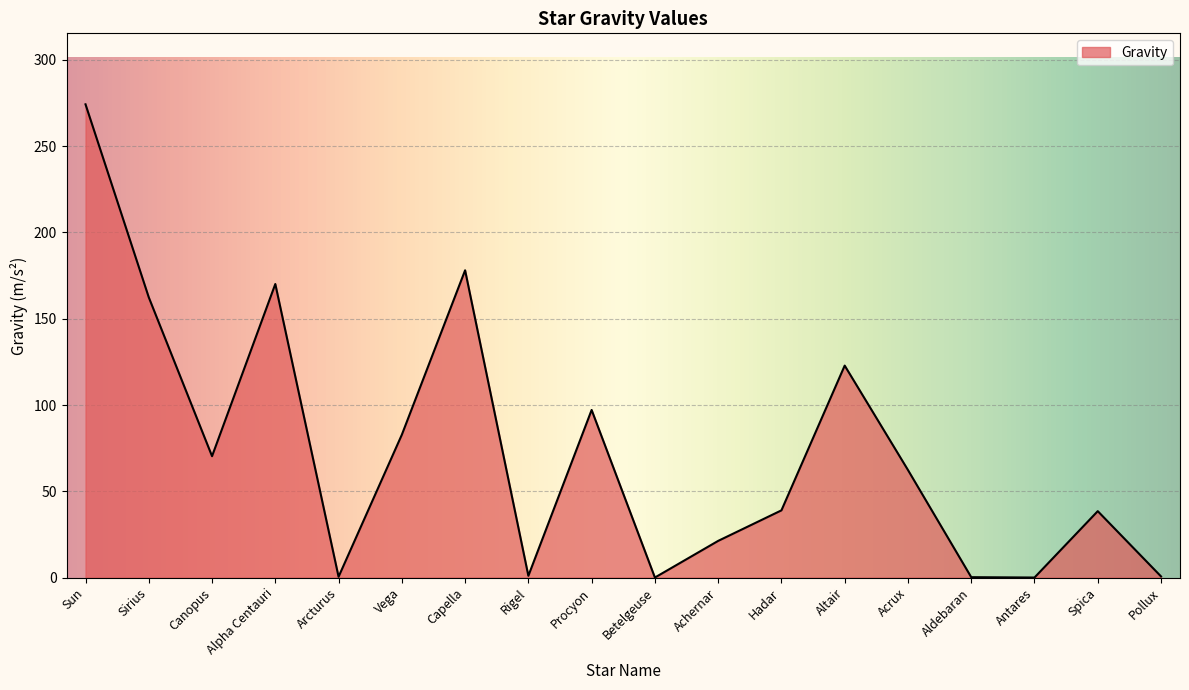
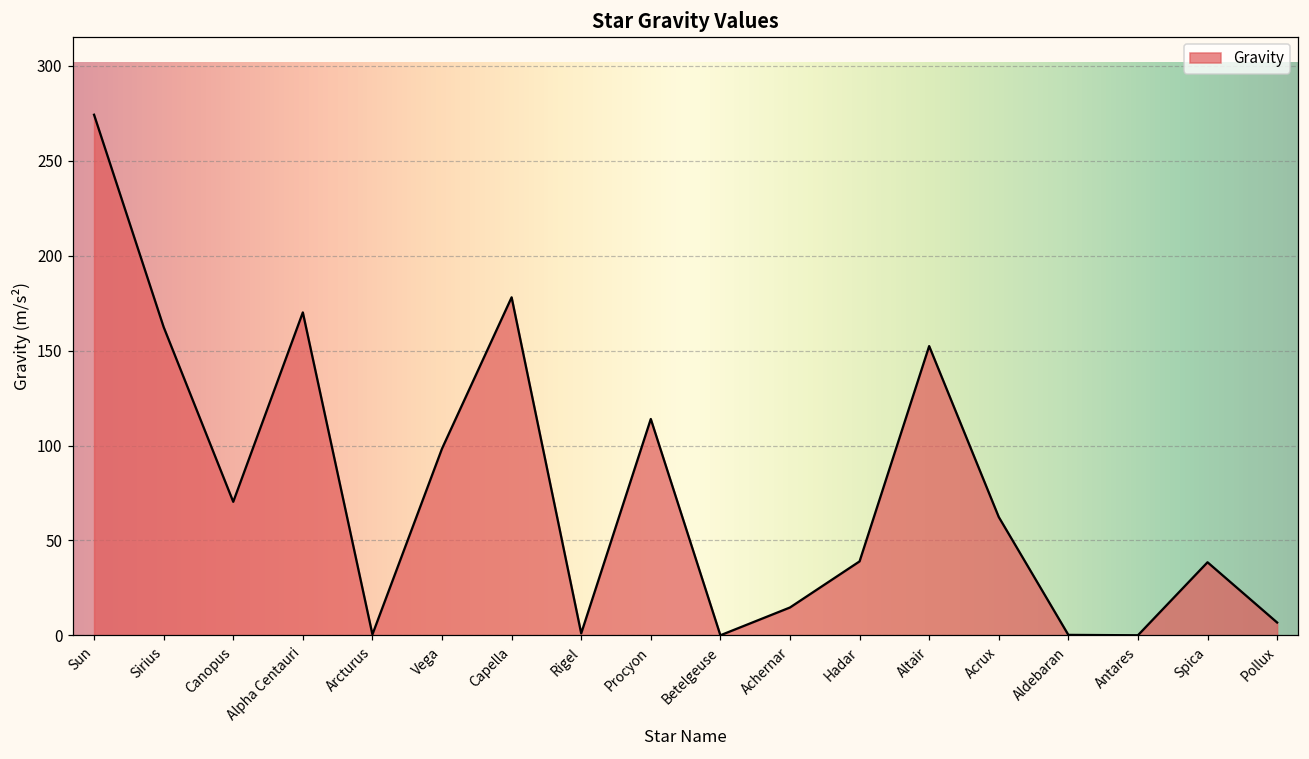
Vega: 83 -> 98
Procyon: 97 -> 114
Achernar: 21 -> 15
Altair: 123 -> 152
Pollux: 1 -> 7
